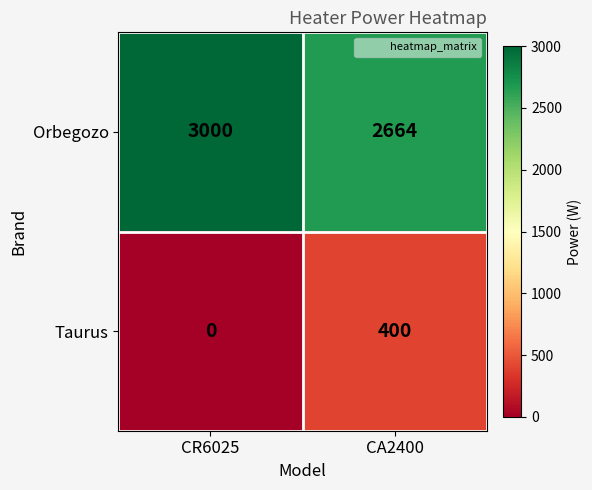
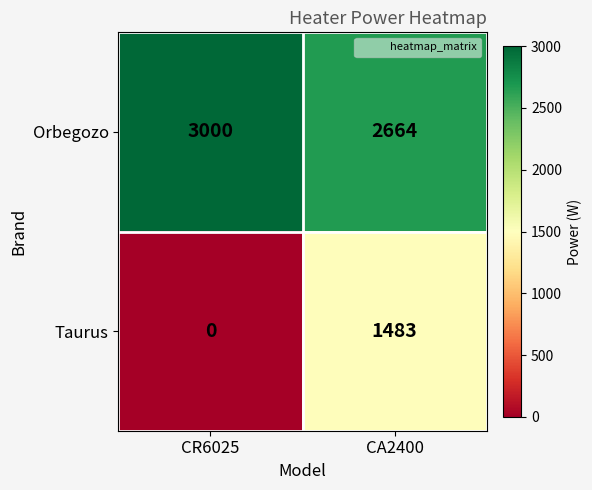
Taurus, CA2400: 400 -> 1483
